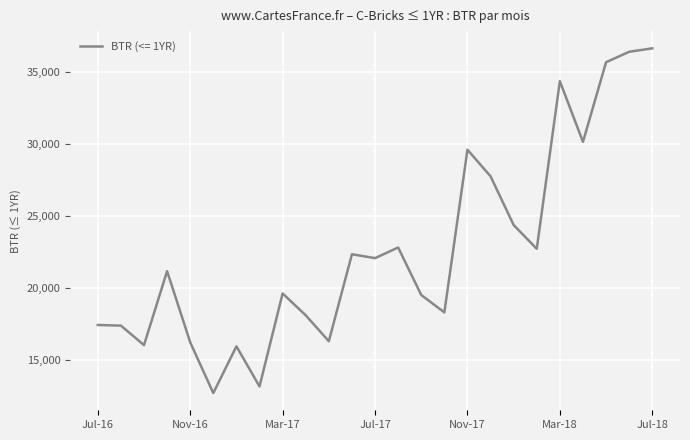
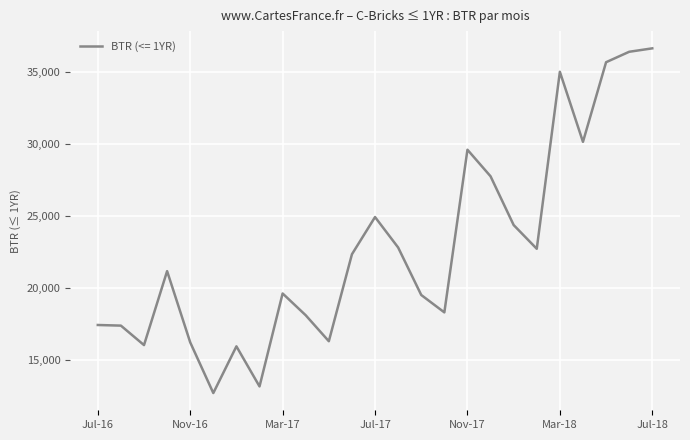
Jul-17: 22,100 -> 24,900
Mar-18: 34,400 -> 35,000
